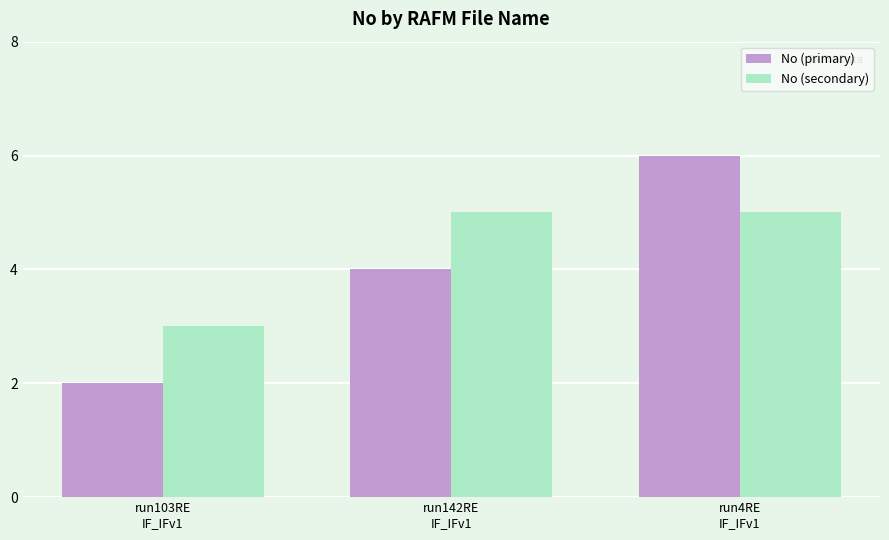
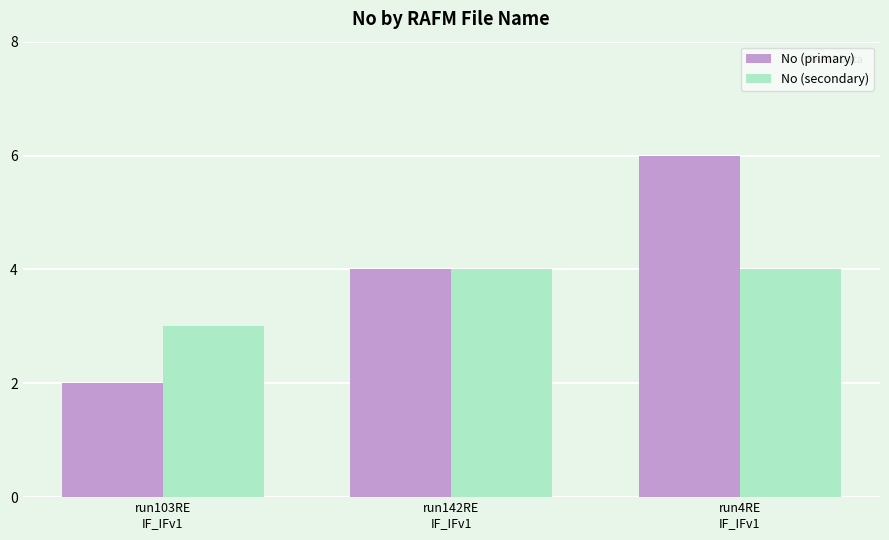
No (secondary), run142RE IF_IFv1: 5 -> 4
No (secondary), run4RE IF_IFv1: 5 -> 4
